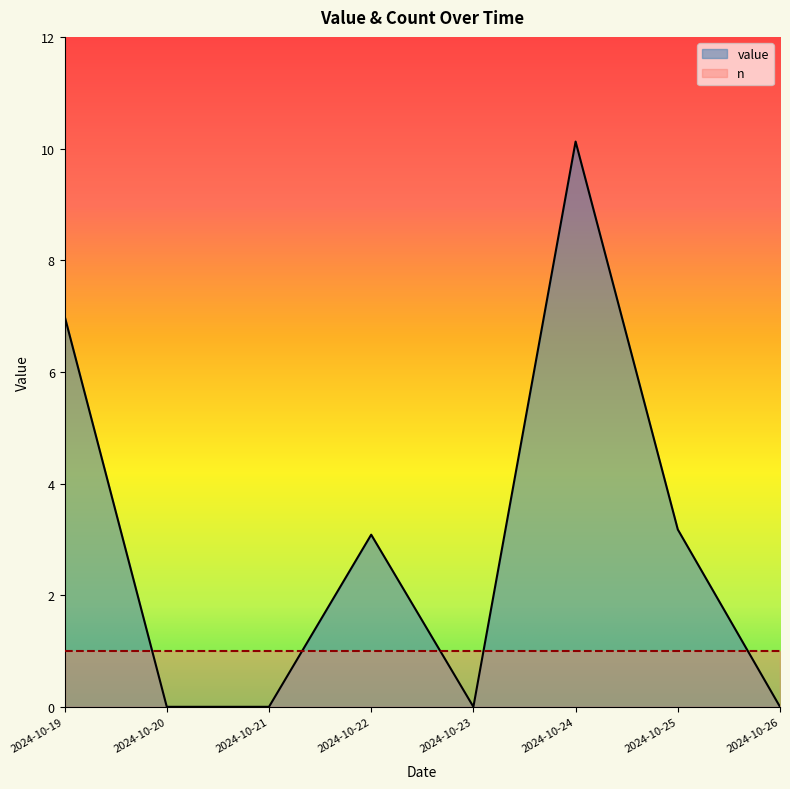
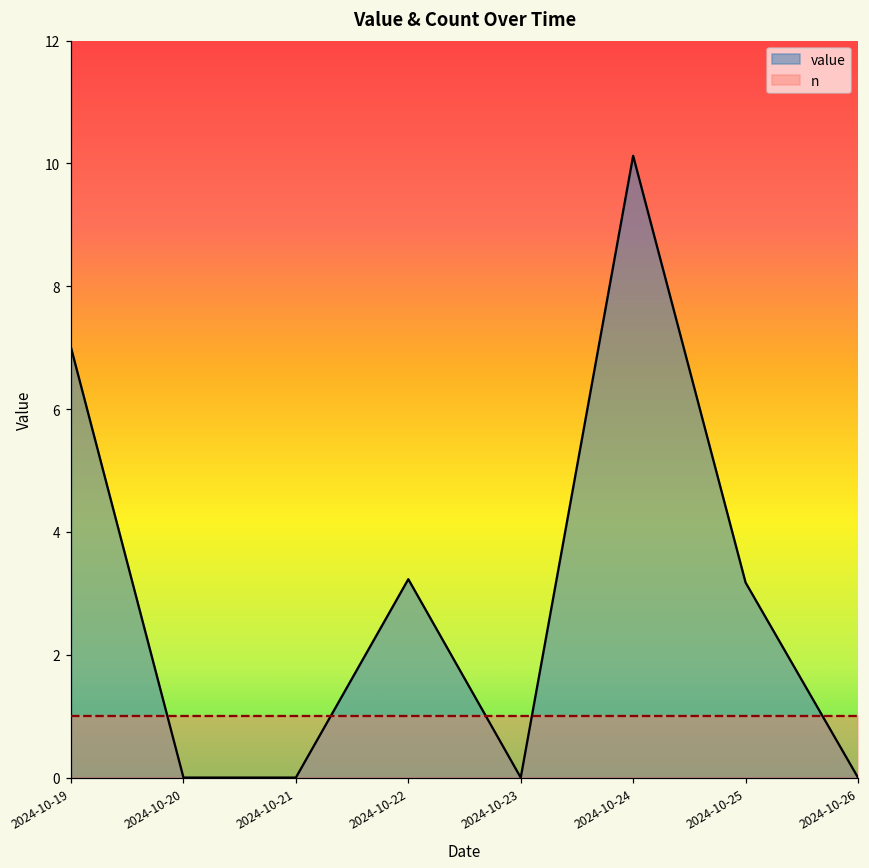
value, 2024-10-22: 3.1 -> 3.2
